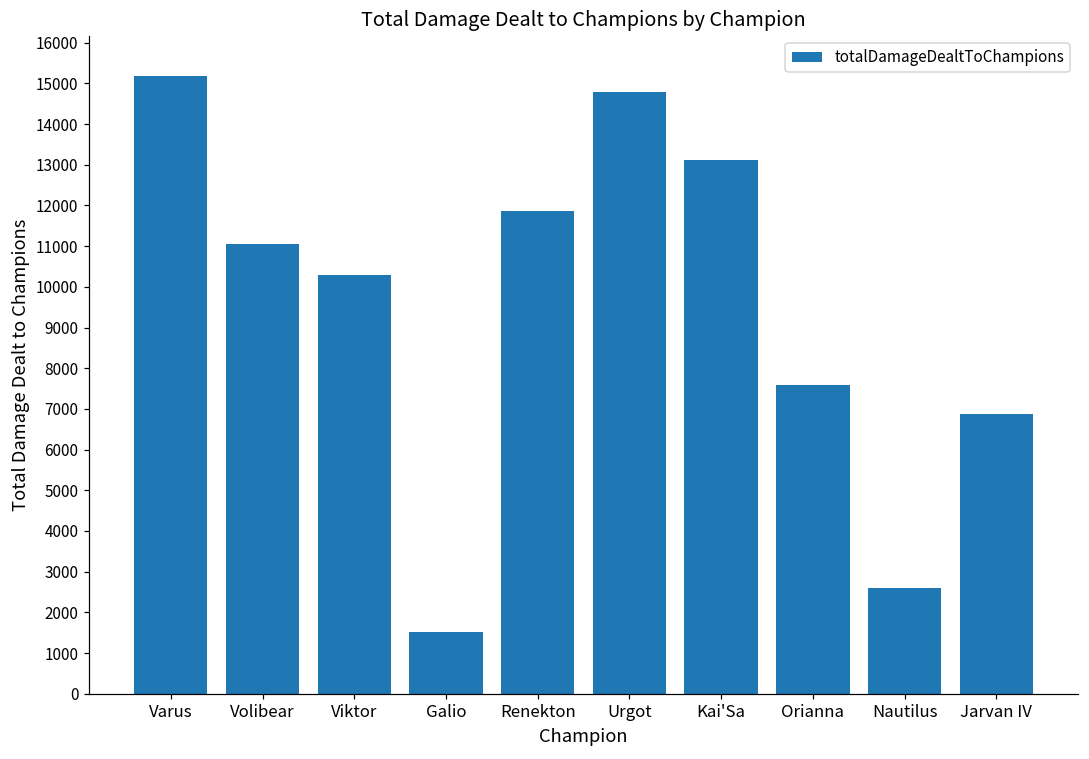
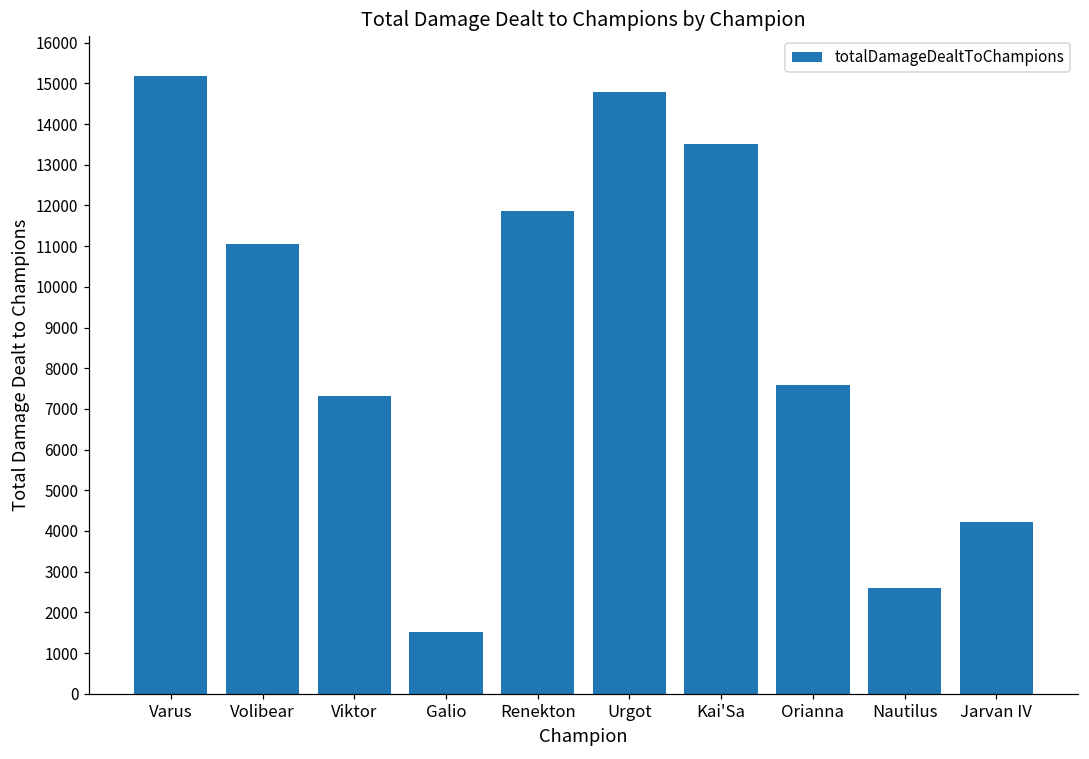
Viktor: 10300 -> 7300
Kai'Sa: 13100 -> 13500
Jarvan IV: 6900 -> 4200
